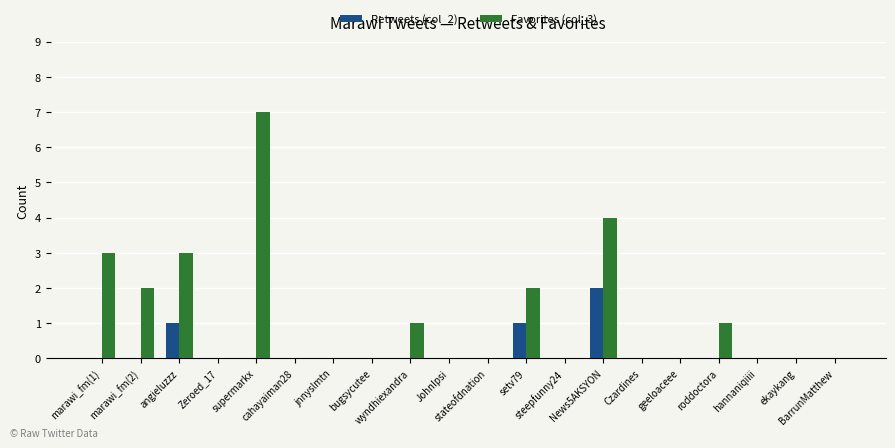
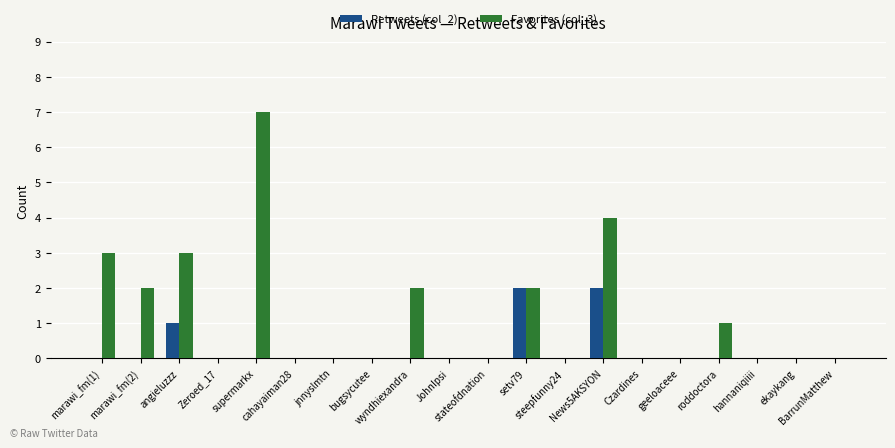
Favorites (col_3), wyndhiexandra: 1 -> 2
Retweets (col_2), setv79: 1 -> 2
